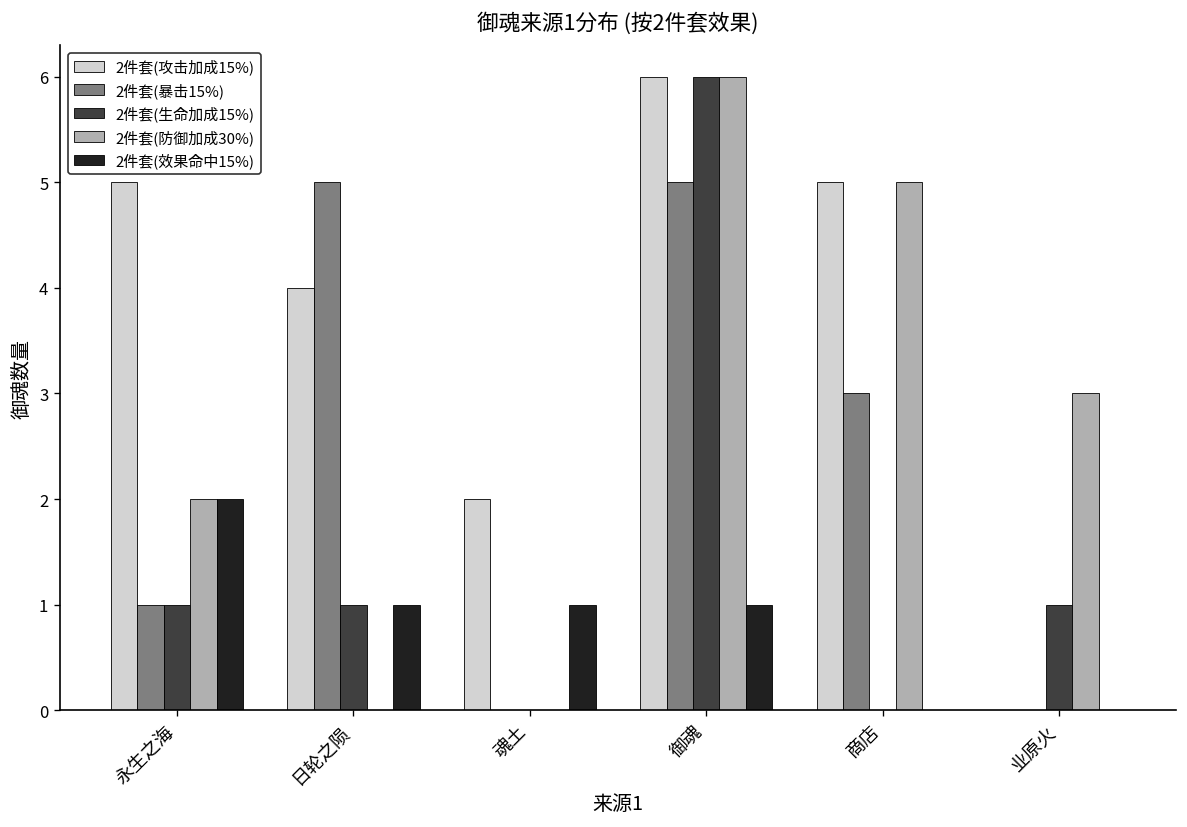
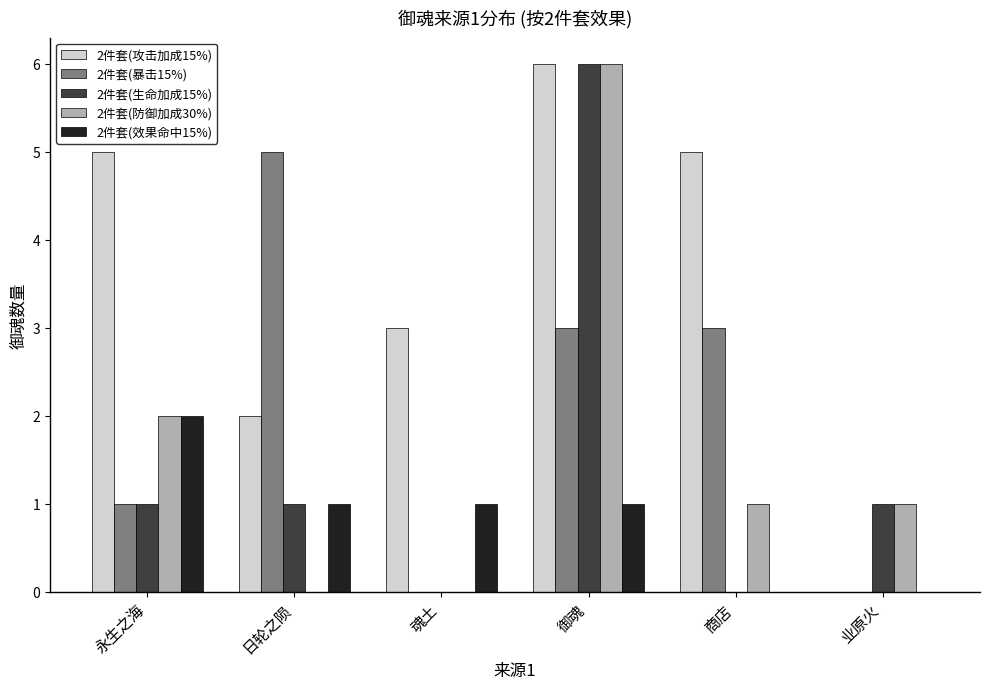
2件套(攻击加成15%), 日轮之陨: 4 -> 2
2件套(攻击加成15%), 魂土: 2 -> 3
2件套(暴击15%), 御魂: 5 -> 3
2件套(防御加成30%), 商店: 5 -> 1
2件套(防御加成30%), 业原火: 3 -> 1
